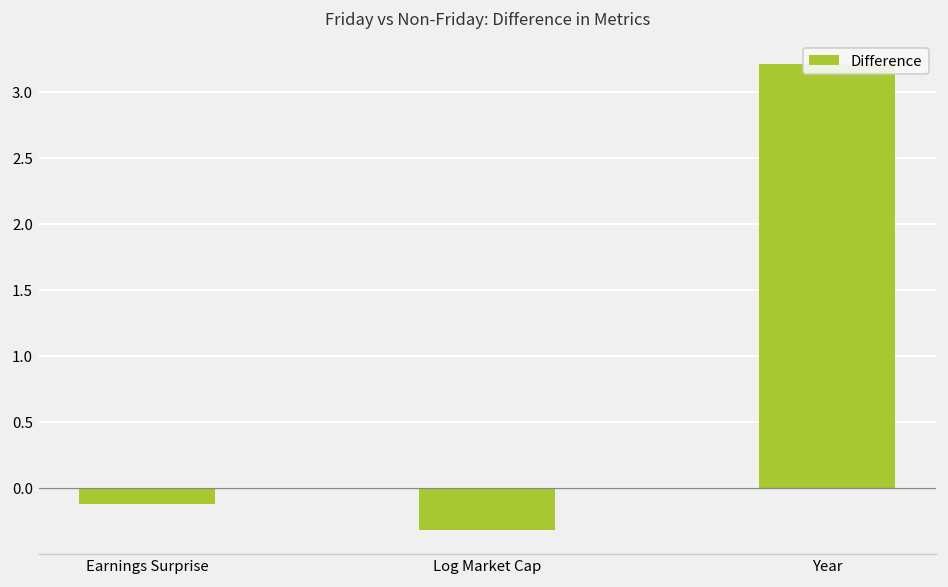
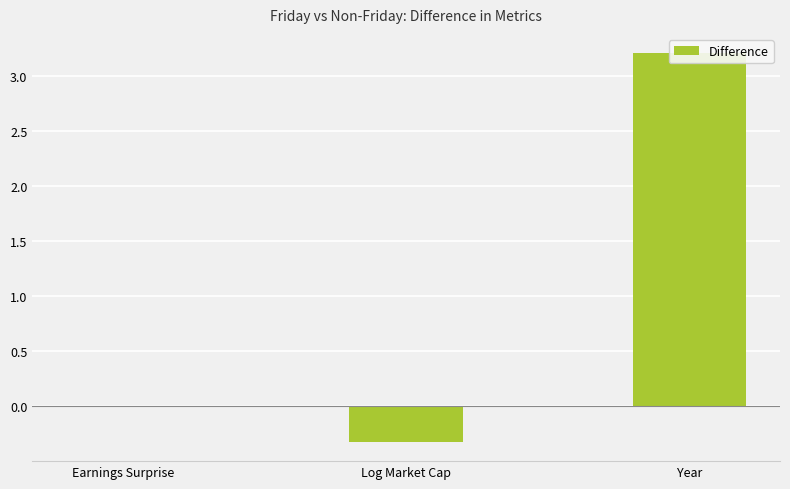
Earnings Surprise: -0.12 -> -0.01
